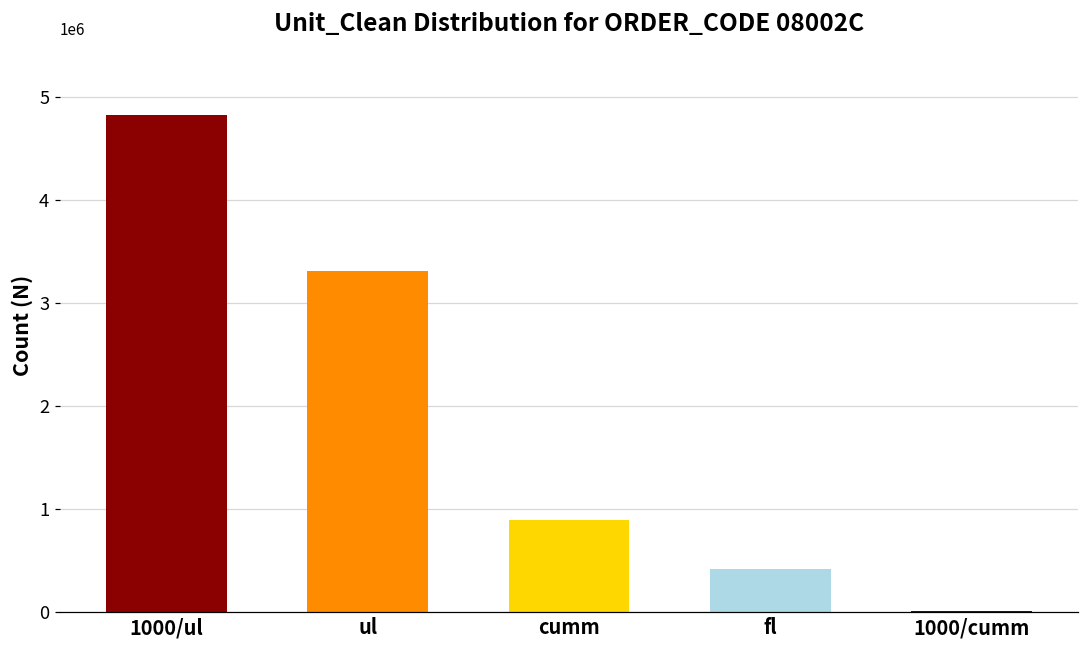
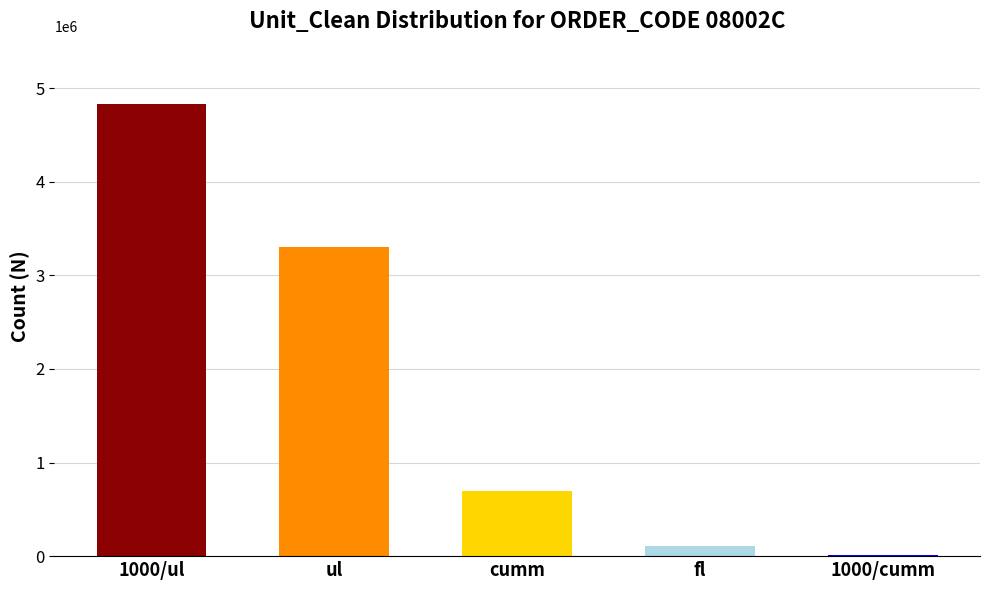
cumm: 900000 -> 700000
fl: 400000 -> 100000
